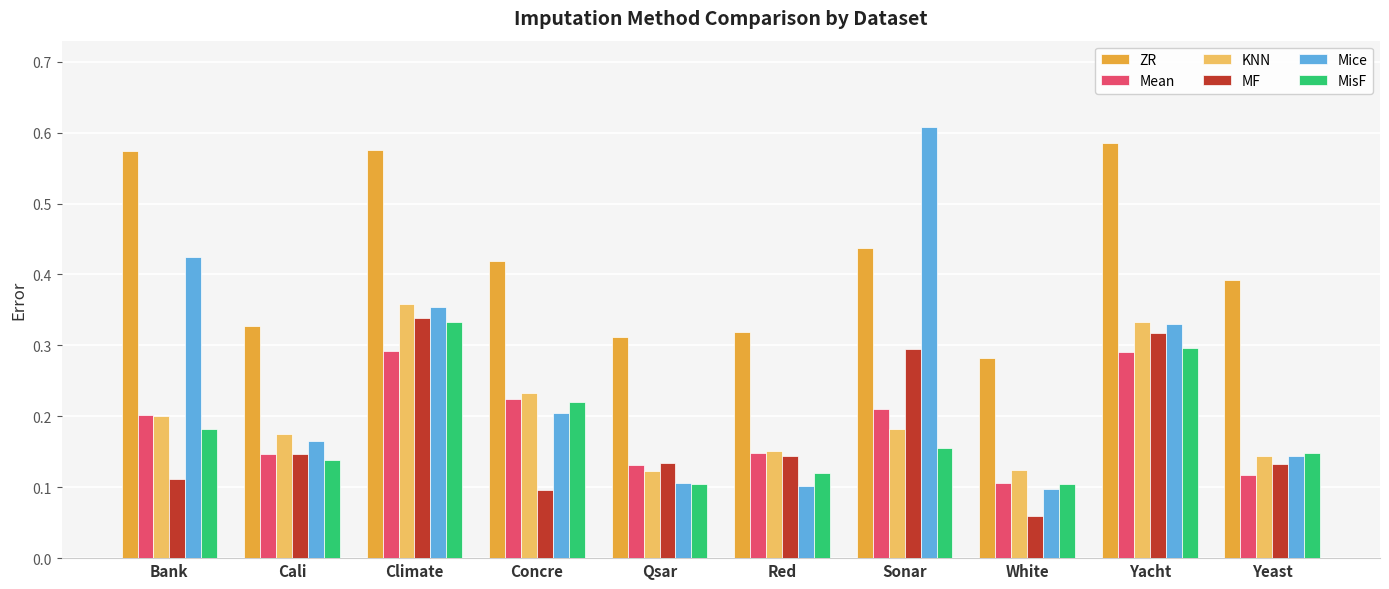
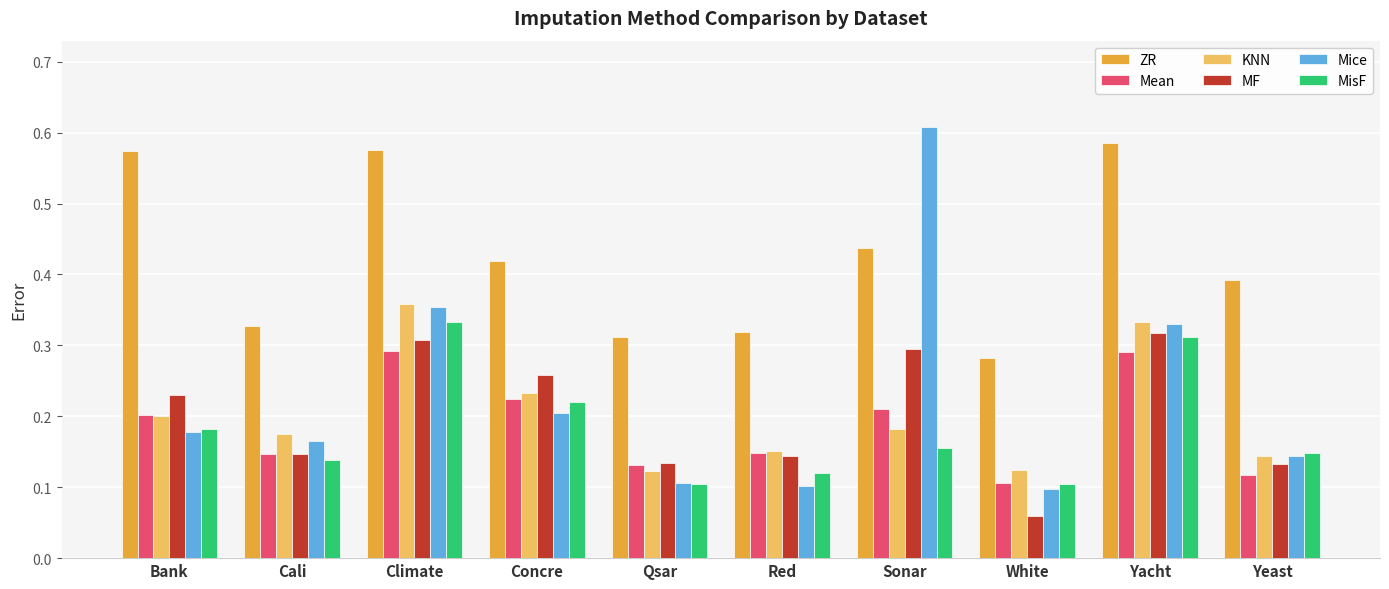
MF, Bank: 0.11 -> 0.23
Mice, Bank: 0.42 -> 0.18
MF, Climate: 0.34 -> 0.31
MF, Concre: 0.10 -> 0.26
MisF, Yacht: 0.30 -> 0.31
